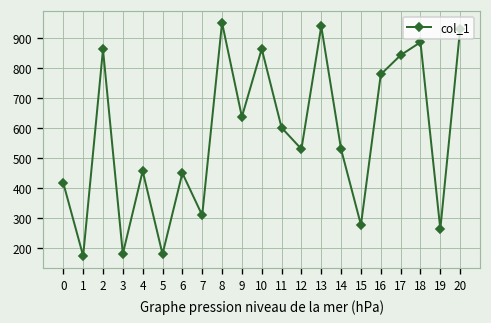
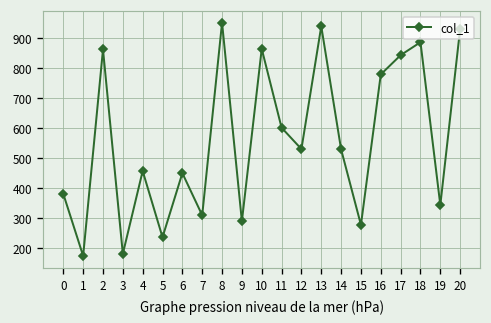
0: 420 -> 380
5: 180 -> 240
9: 640 -> 290
19: 260 -> 340
